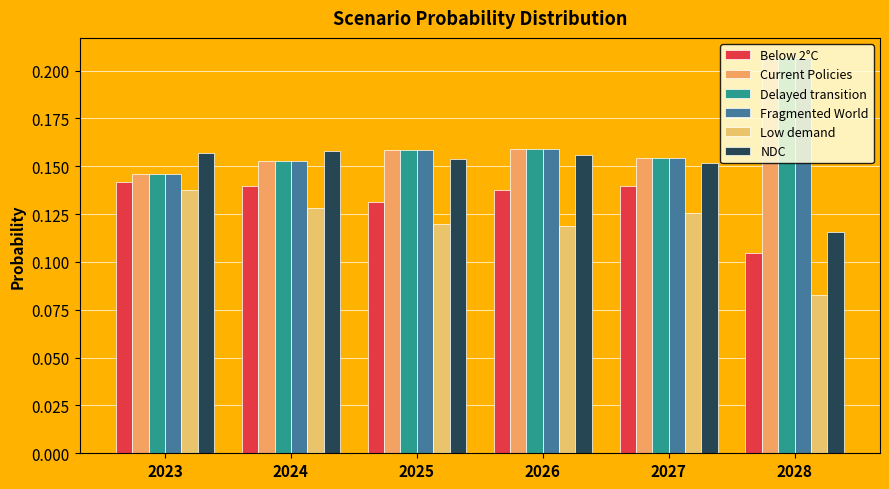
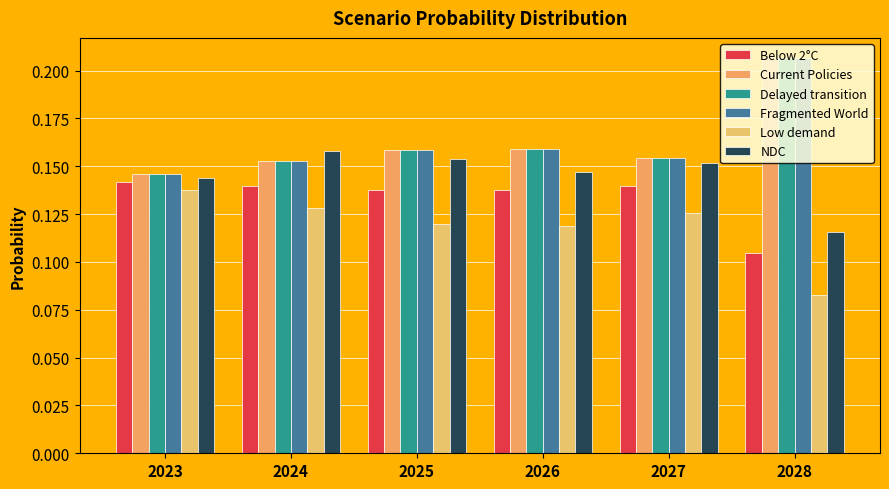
NDC, 2023: 0.157 -> 0.144
Below 2°C, 2025: 0.132 -> 0.138
NDC, 2026: 0.156 -> 0.147
